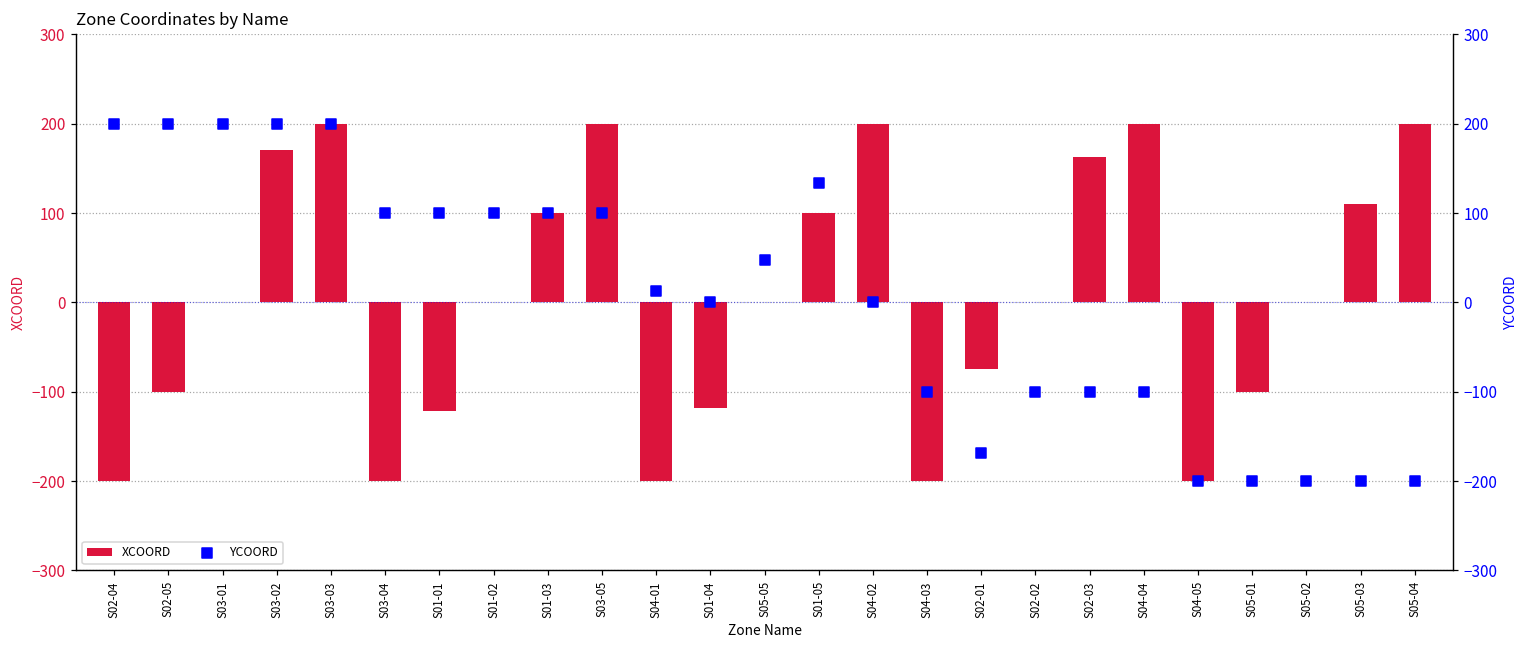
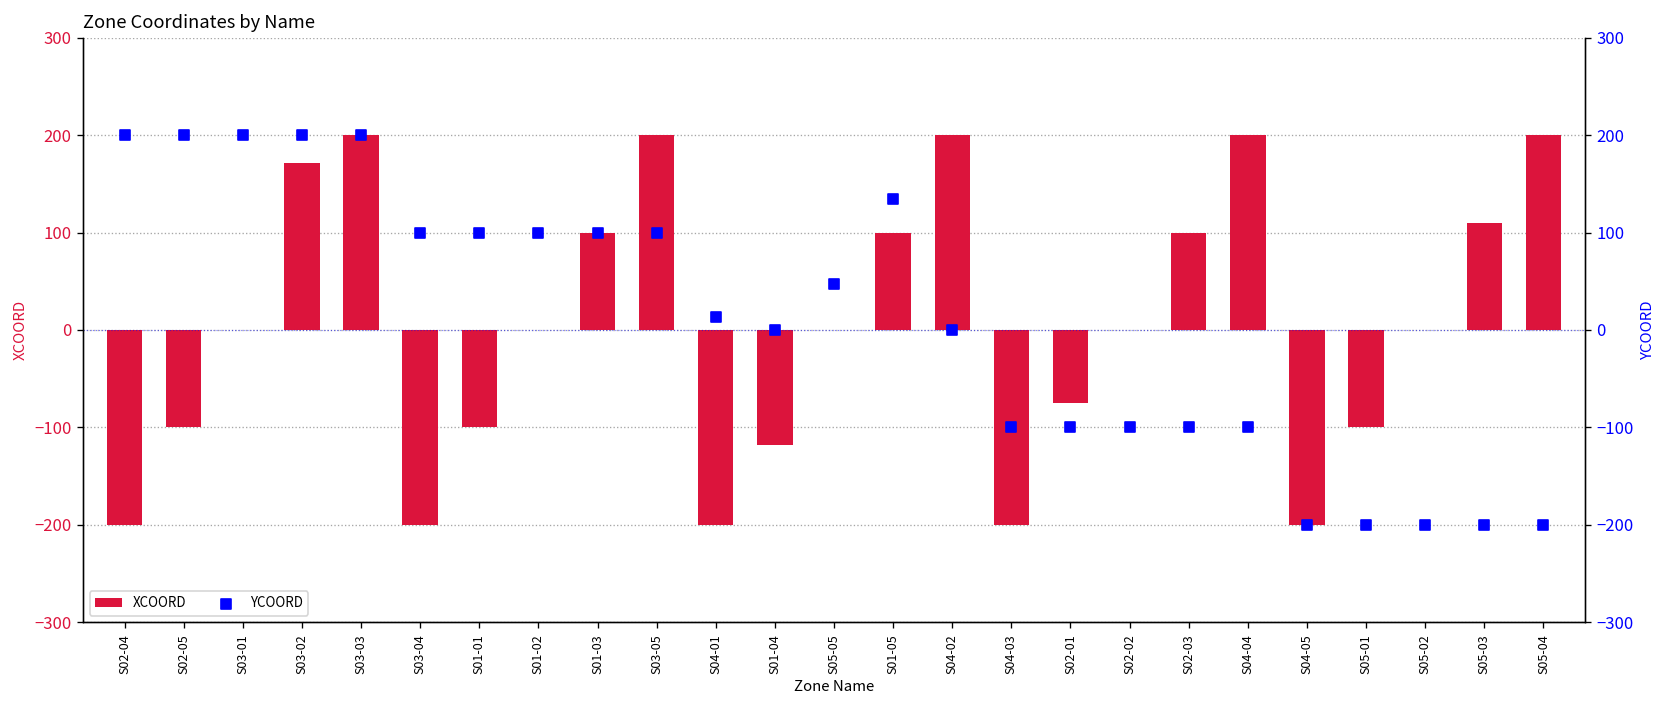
XCOORD, S01-01: -120 -> -100
XCOORD, S02-03: 160 -> 100
YCOORD, S02-01: -170 -> -100
